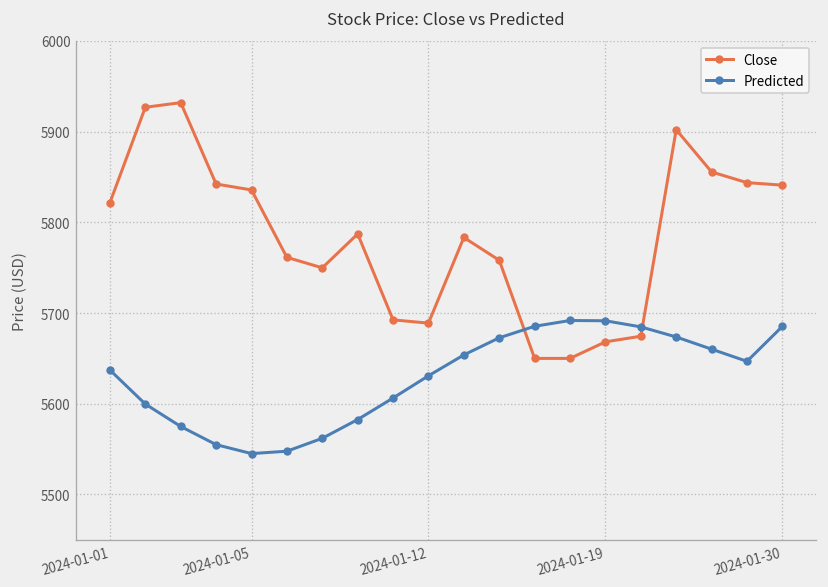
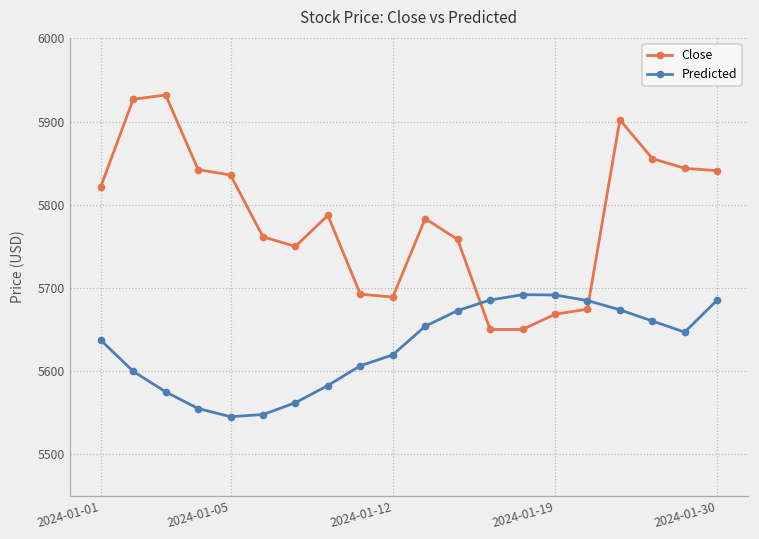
Predicted, 2024-01-12: 5630 -> 5620
